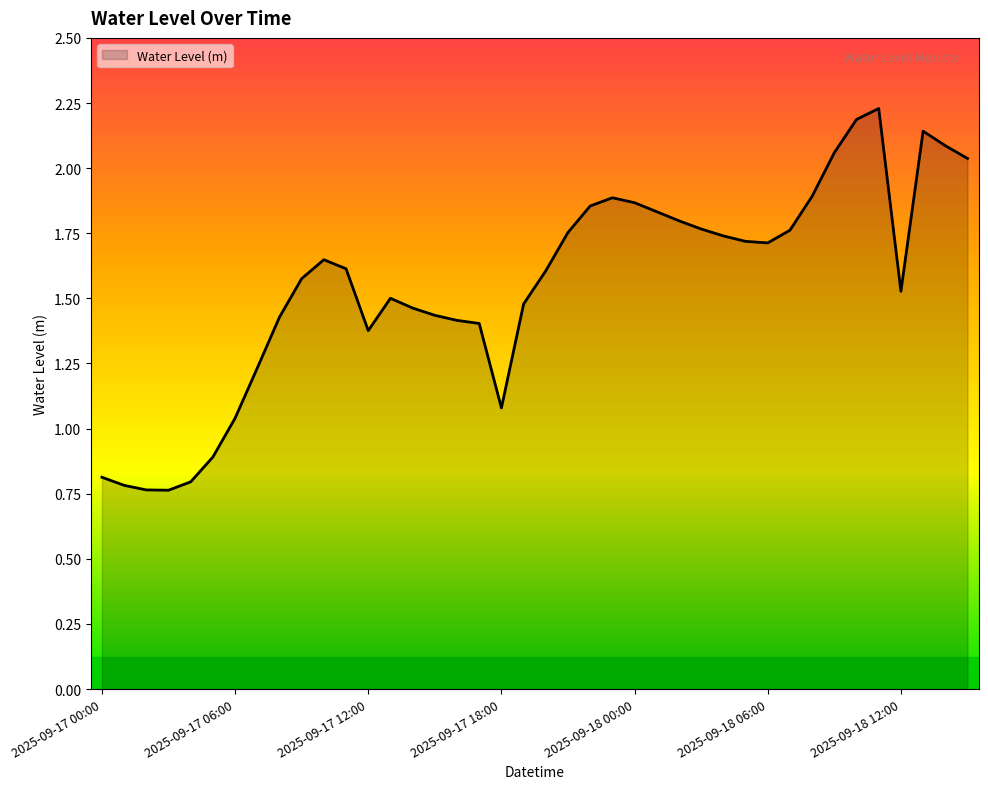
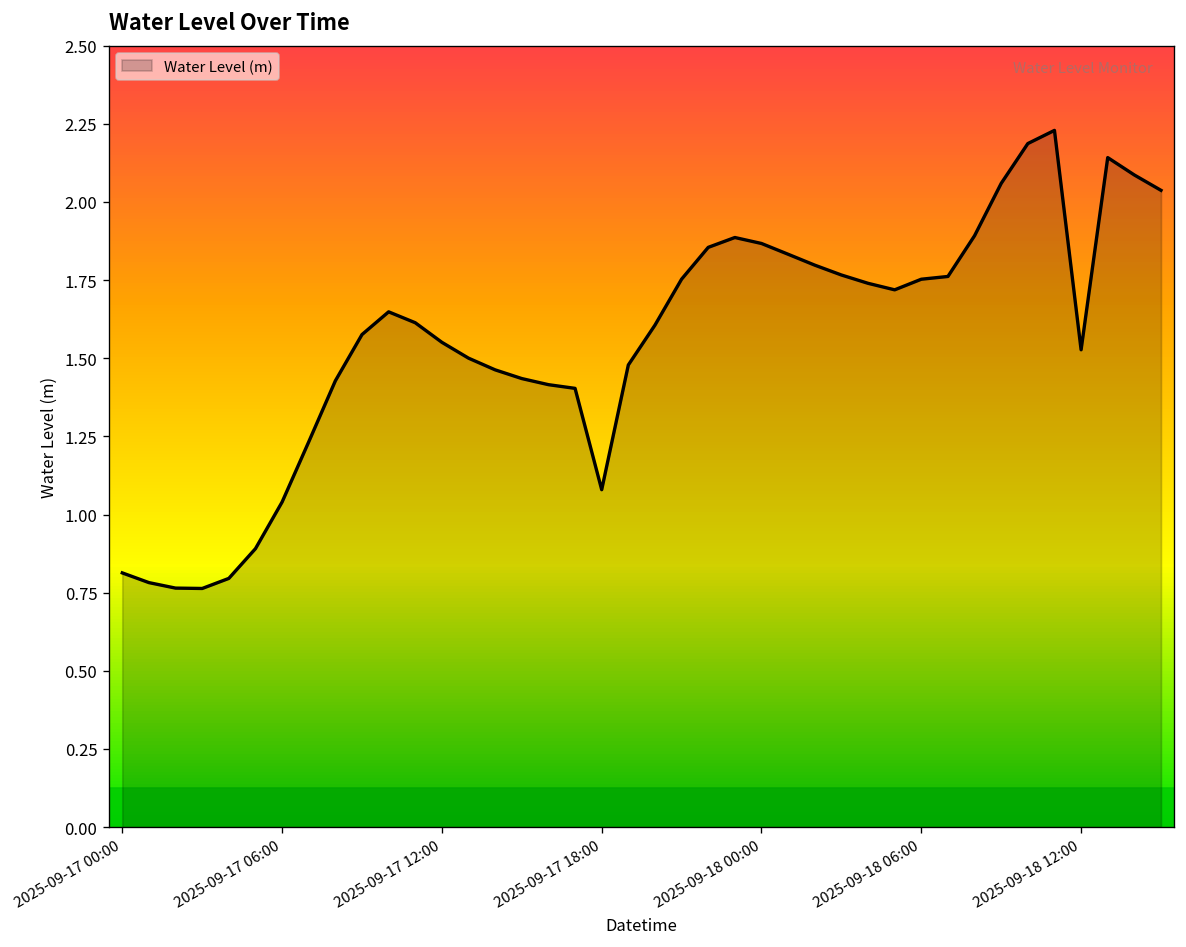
2025-09-17 12:00: 1.38 -> 1.55
2025-09-18 06:00: 1.71 -> 1.75
